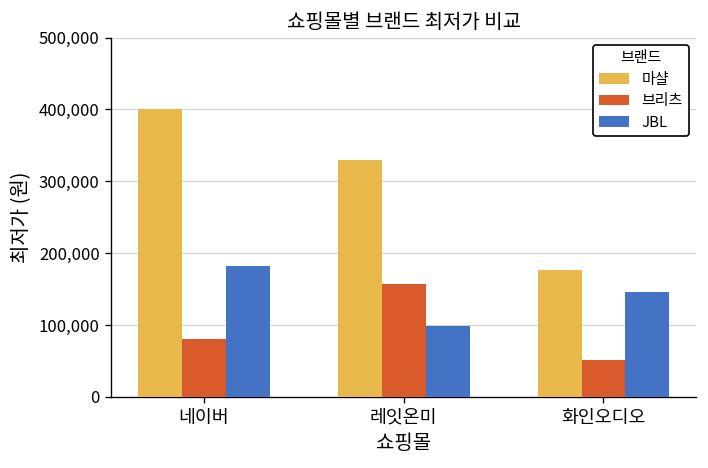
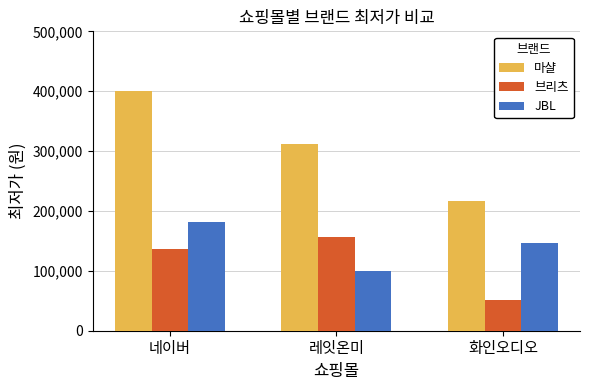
브리츠, 네이버: 80,000 -> 140,000
마샬, 레잇온미: 330,000 -> 310,000
마샬, 화인오디오: 180,000 -> 220,000
